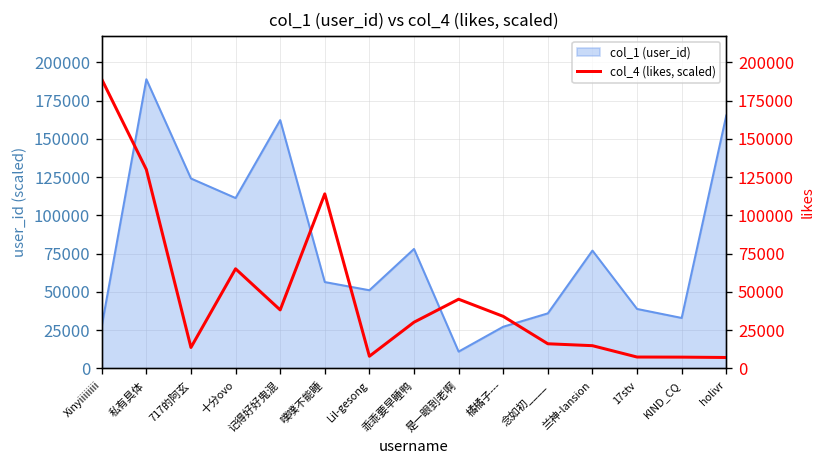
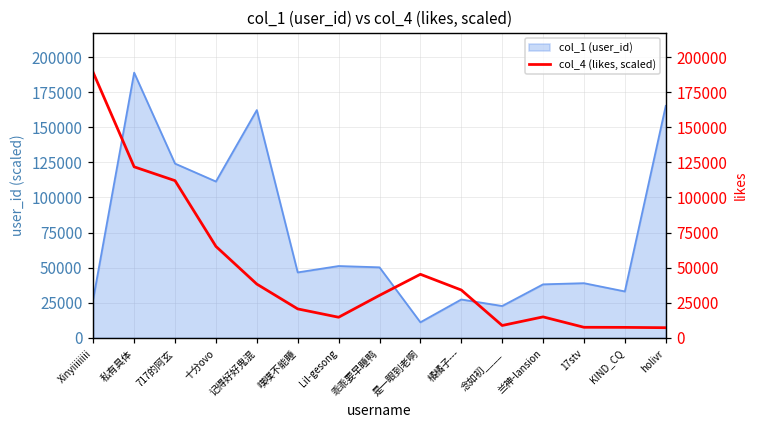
col_1 (user_id), 噗噗不能睡: 56000 -> 47000
col_1 (user_id), 乖乖要早睡鸭: 78000 -> 50000
col_1 (user_id), 念如初____: 36000 -> 23000
col_1 (user_id), 兰神-lansion: 77000 -> 38000
col_4 (likes, scaled), 私有具体: 130000 -> 122000
col_4 (likes, scaled), 717的阿玄: 14000 -> 112000
col_4 (likes, scaled), 噗噗不能睡: 114000 -> 21000
col_4 (likes, scaled), Lil-gesong: 8000 -> 15000
col_4 (likes, scaled), 念如初____: 16000 -> 9000
